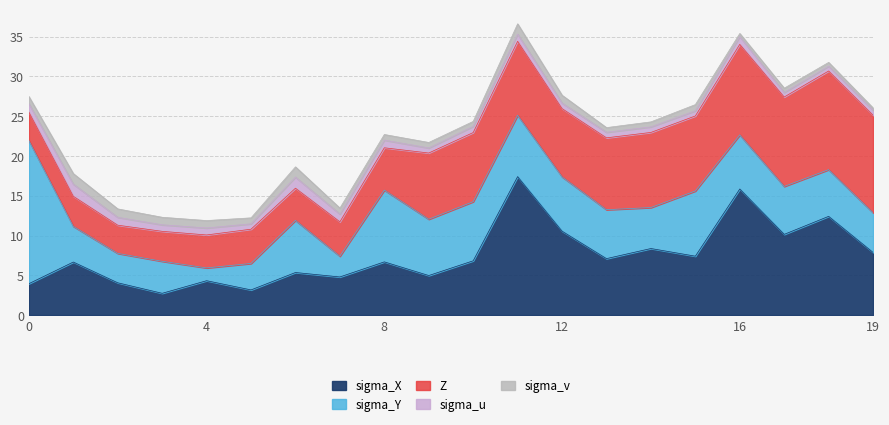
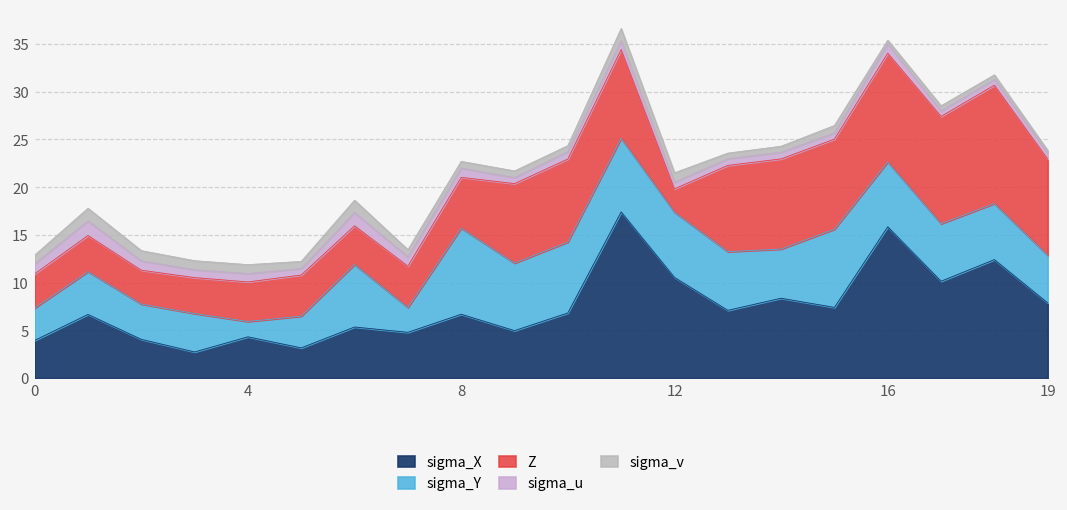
sigma_Y, 0: 18 -> 3
Z, 12: 9 -> 2
Z, 19: 12 -> 10
